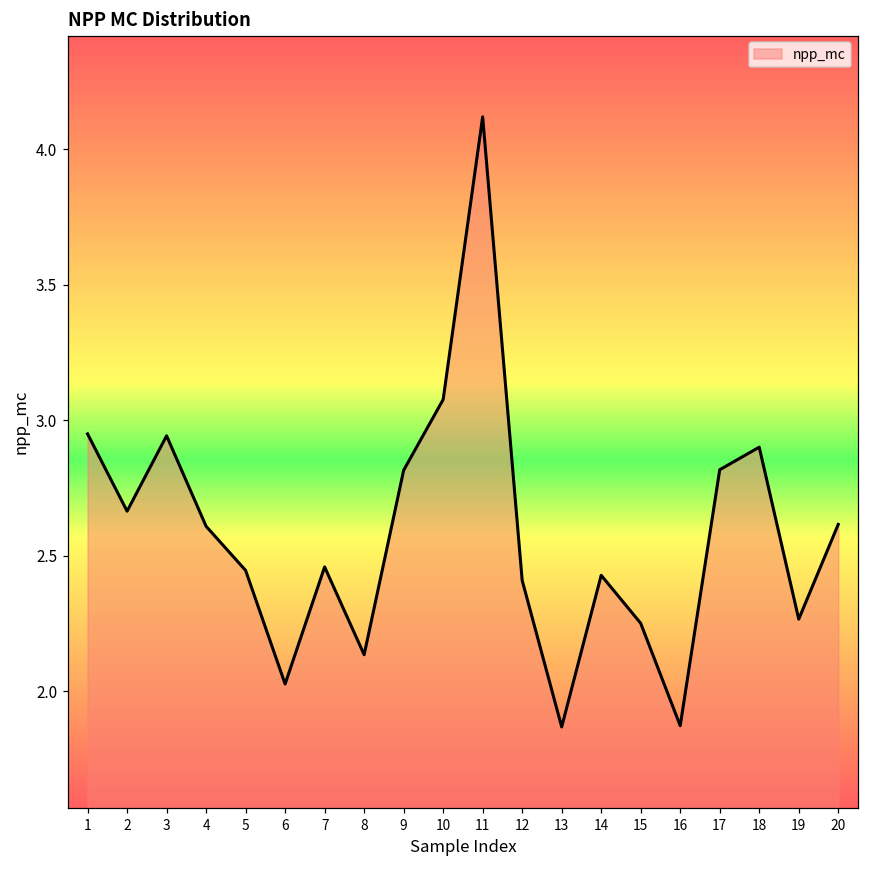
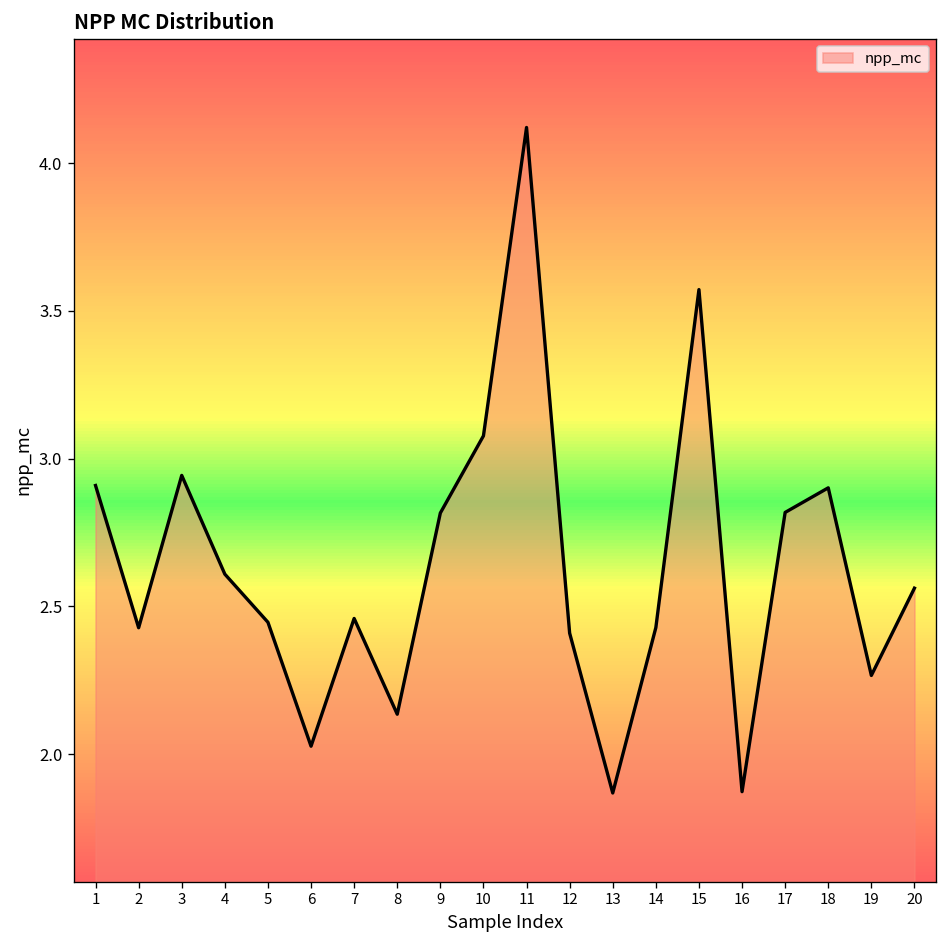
1: 2.95 -> 2.91
2: 2.67 -> 2.43
15: 2.25 -> 3.57
20: 2.62 -> 2.56
